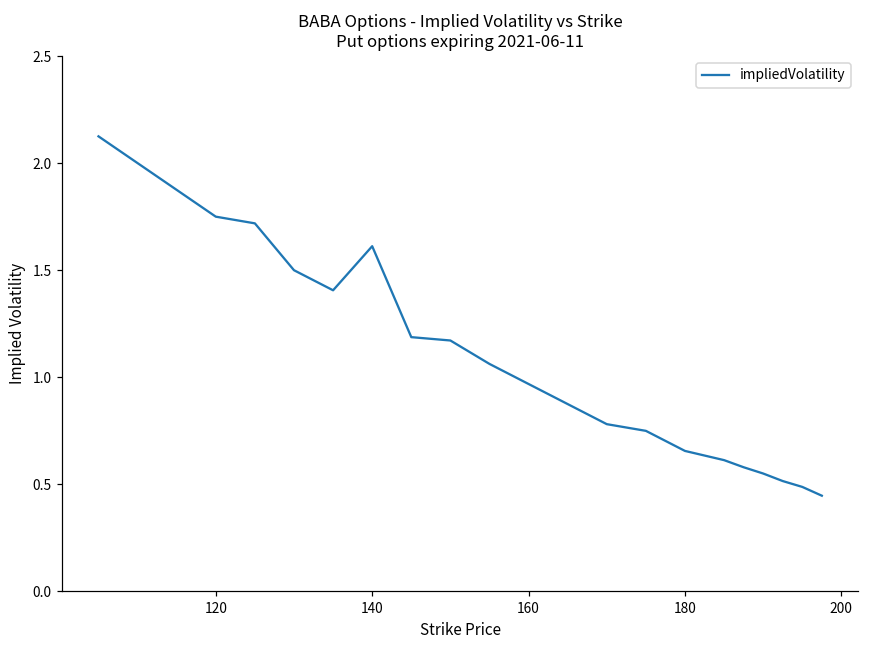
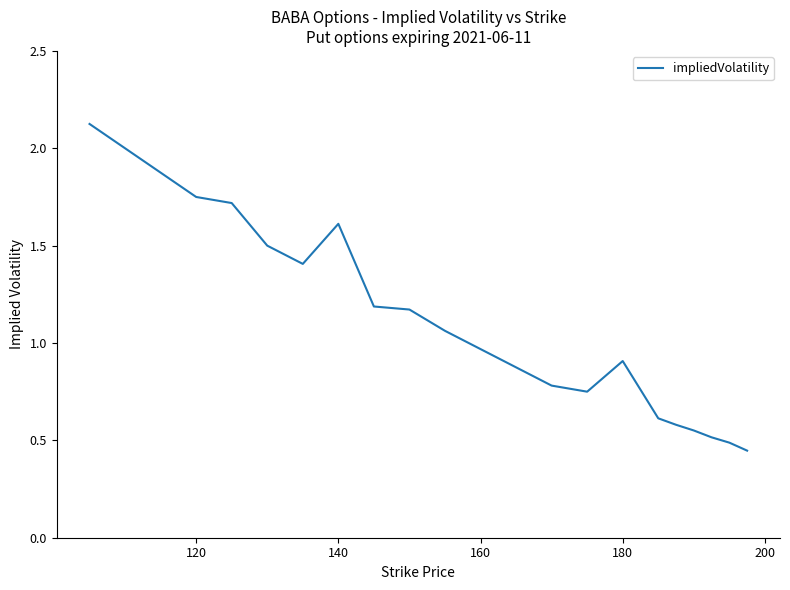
180: 0.66 -> 0.91
